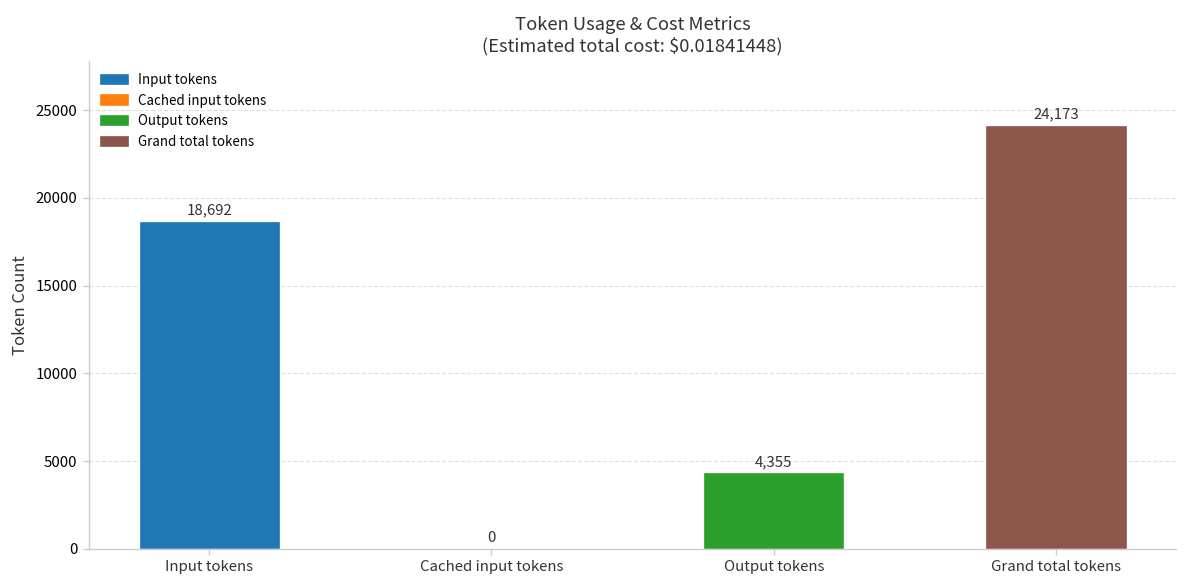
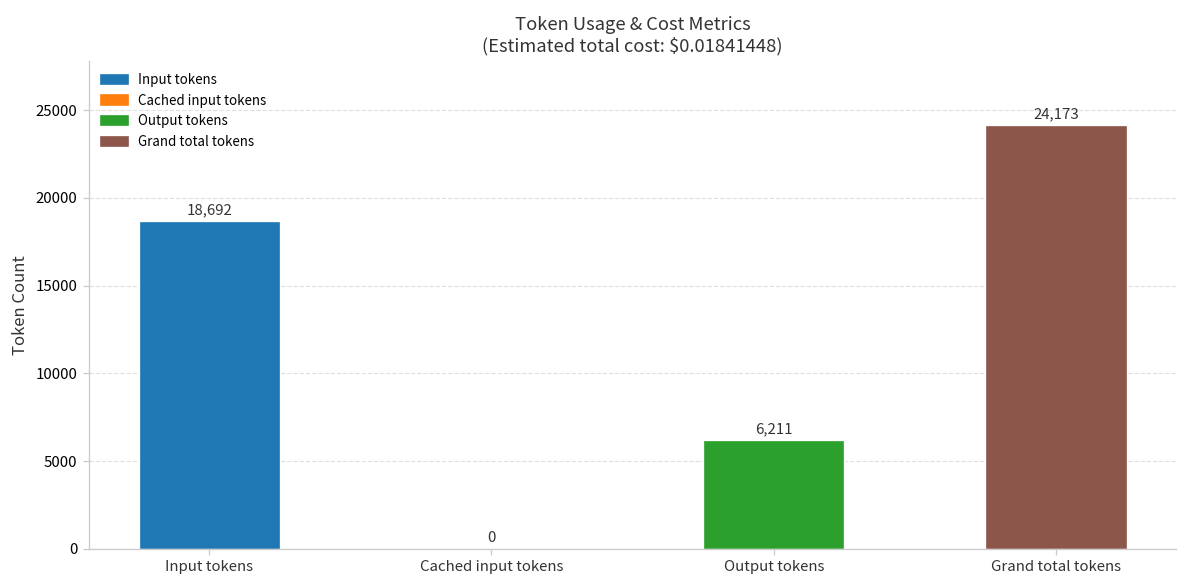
Output tokens: 4,355 -> 6,211
